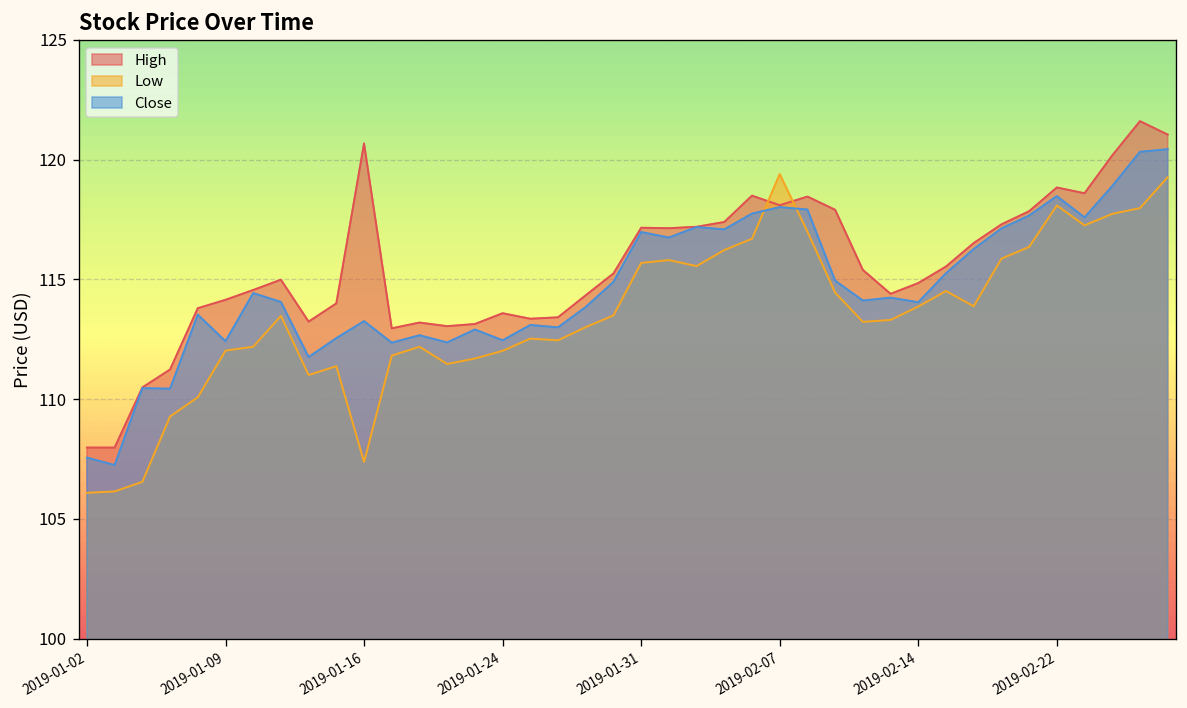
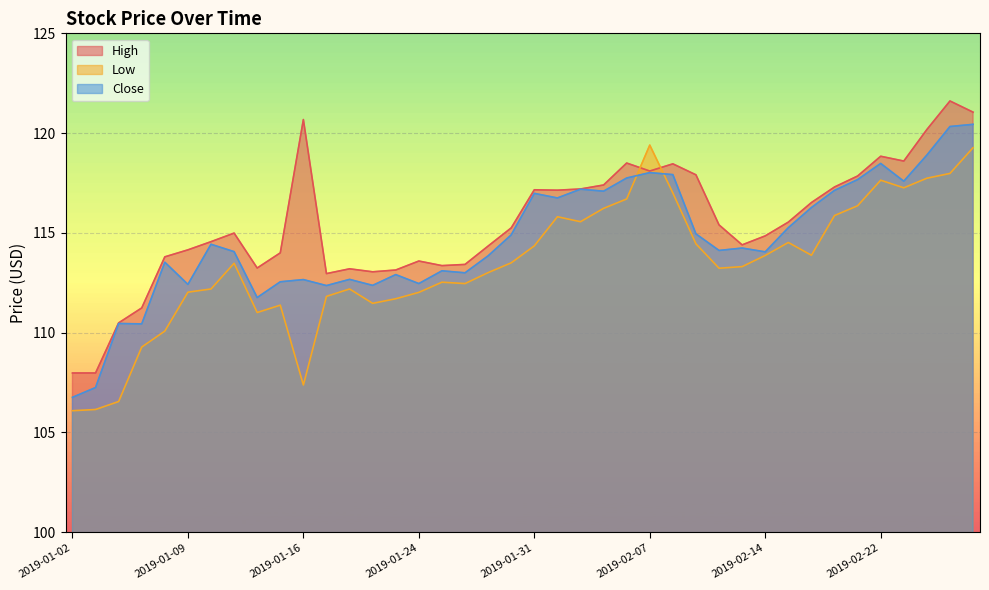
Close, 2019-01-02: 107.6 -> 106.8
Close, 2019-01-16: 113.3 -> 112.7
Low, 2019-01-31: 115.7 -> 114.4
Low, 2019-02-22: 118.1 -> 117.6
